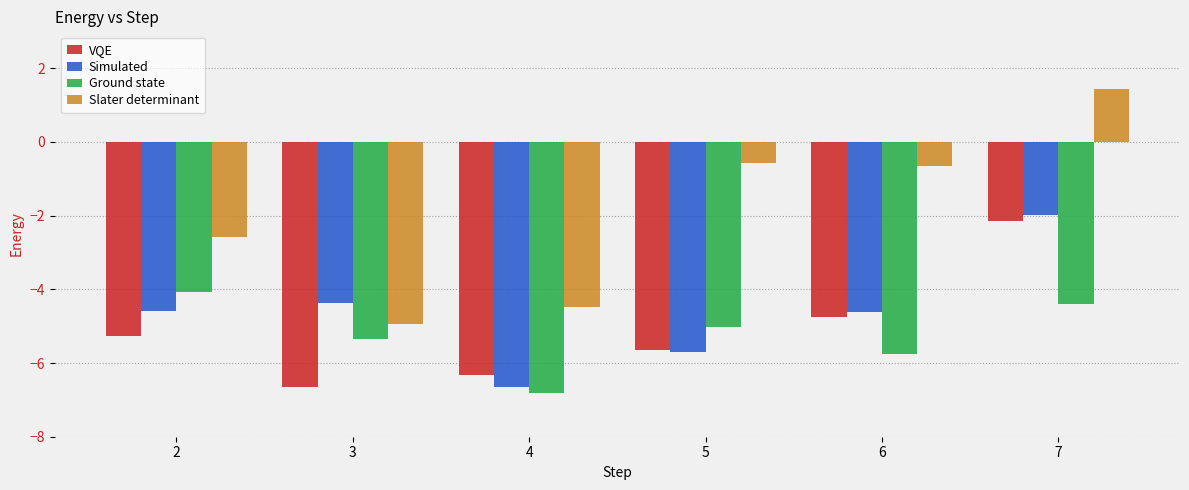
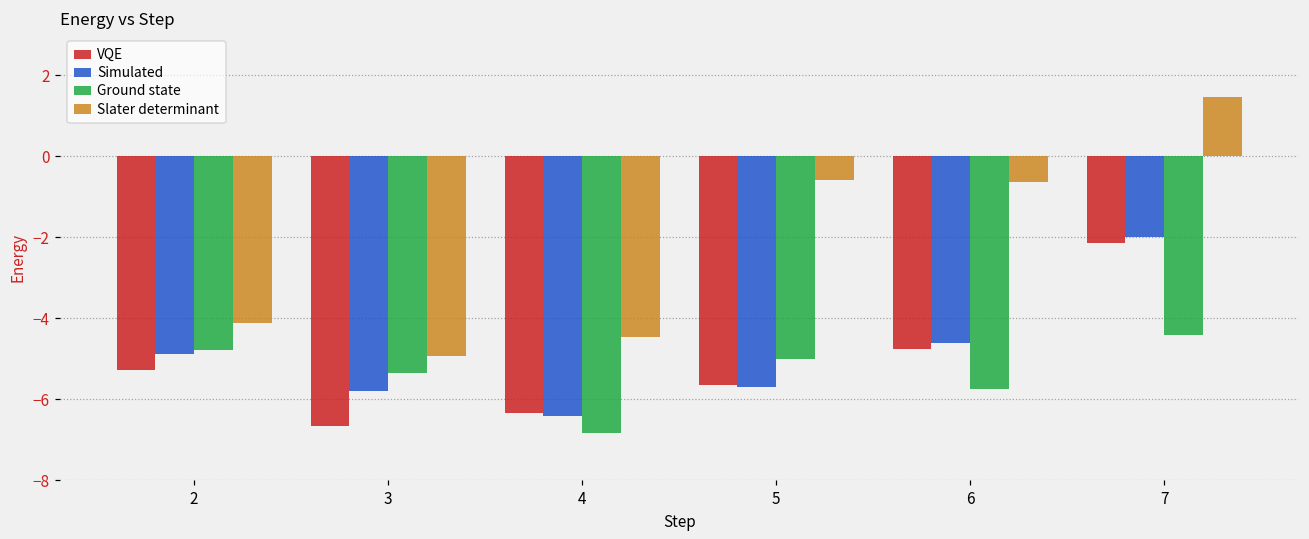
Simulated, 2: -4.6 -> -4.9
Ground state, 2: -4.1 -> -4.8
Slater determinant, 2: -2.6 -> -4.1
Simulated, 3: -4.4 -> -5.8
Simulated, 4: -6.6 -> -6.4
